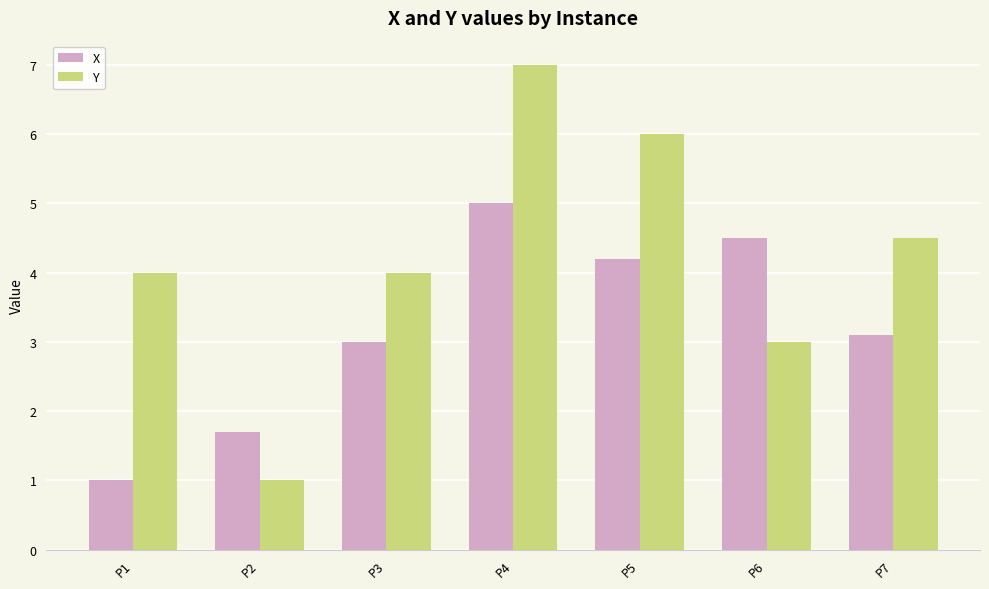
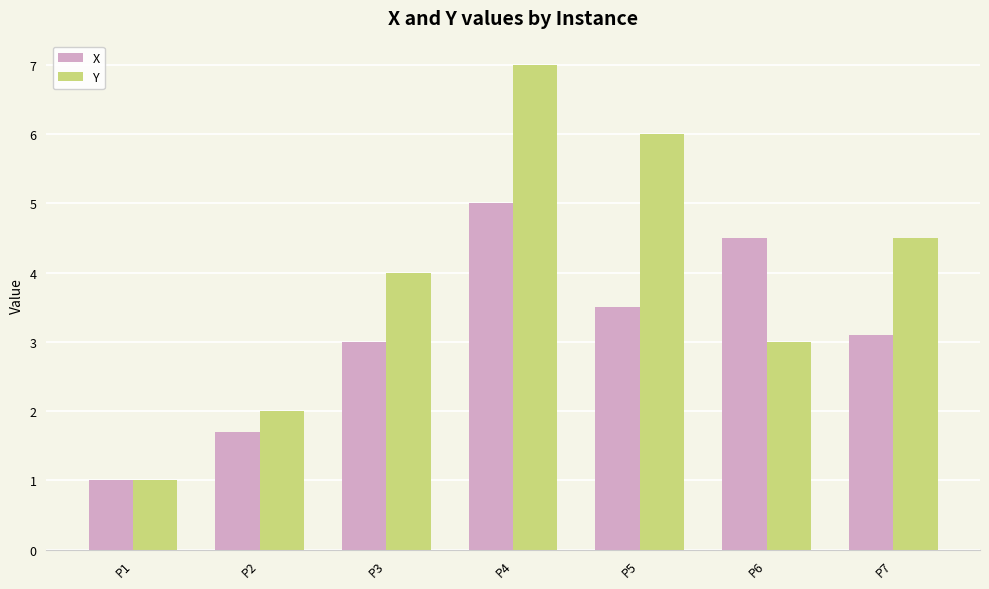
Y, P1: 4 -> 1
Y, P2: 1 -> 2
X, P5: 4.2 -> 3.5
